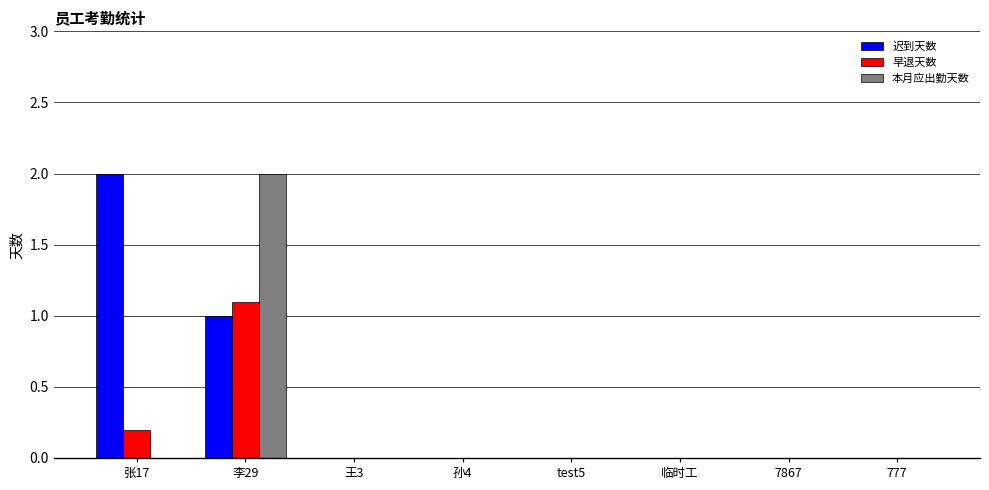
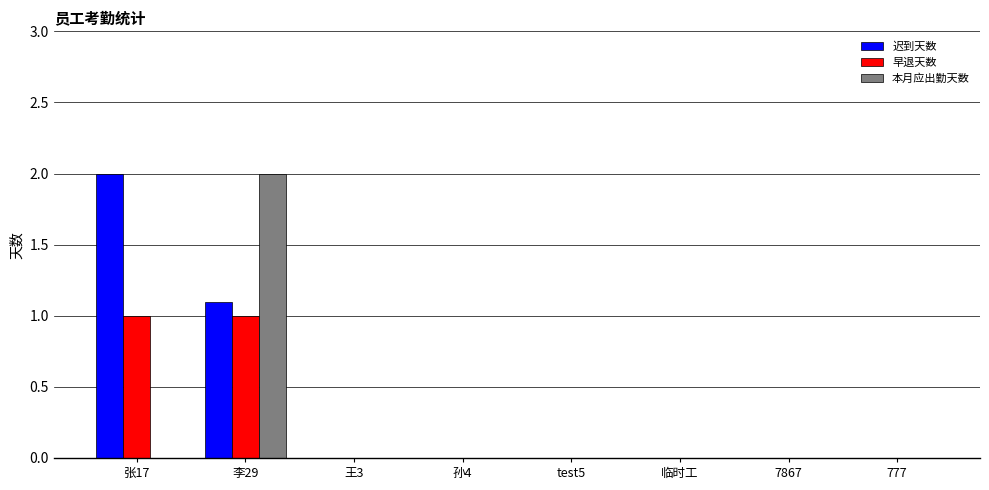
早退天数, 张17: 0.2 -> 1.0
迟到天数, 李29: 1.0 -> 1.1
早退天数, 李29: 1.1 -> 1.0
